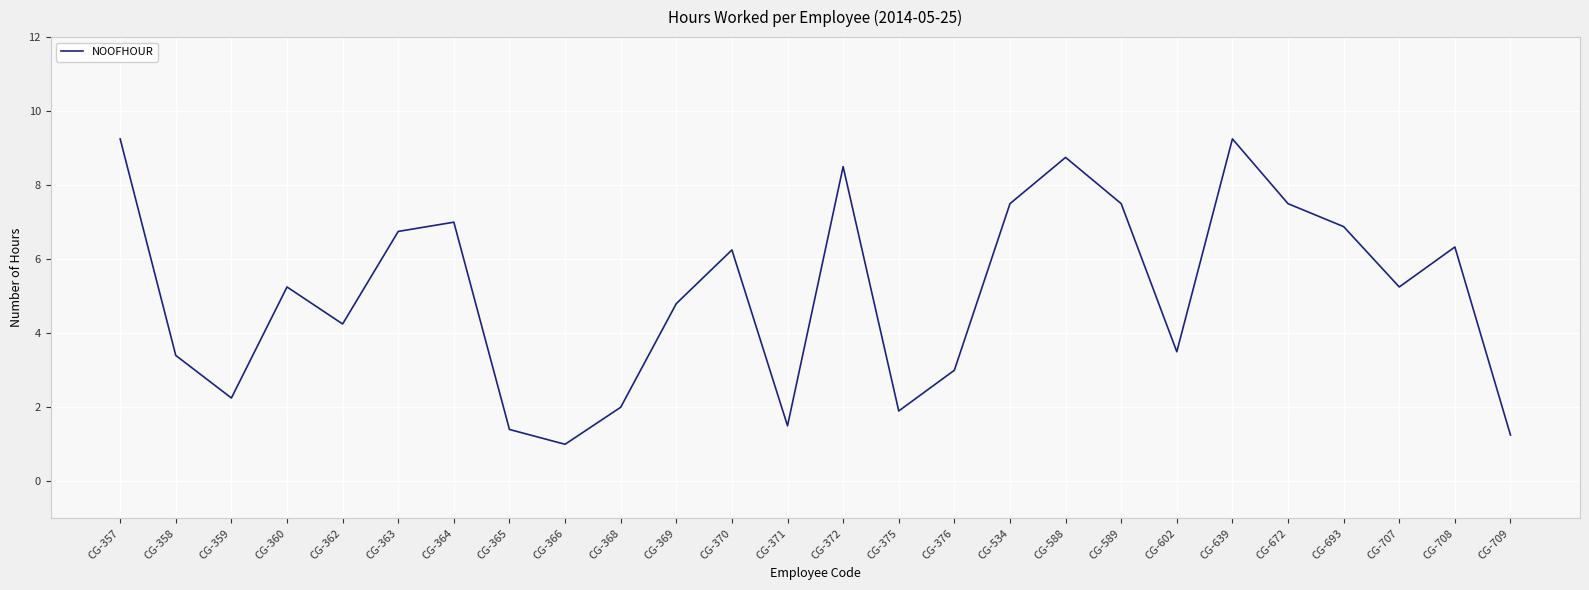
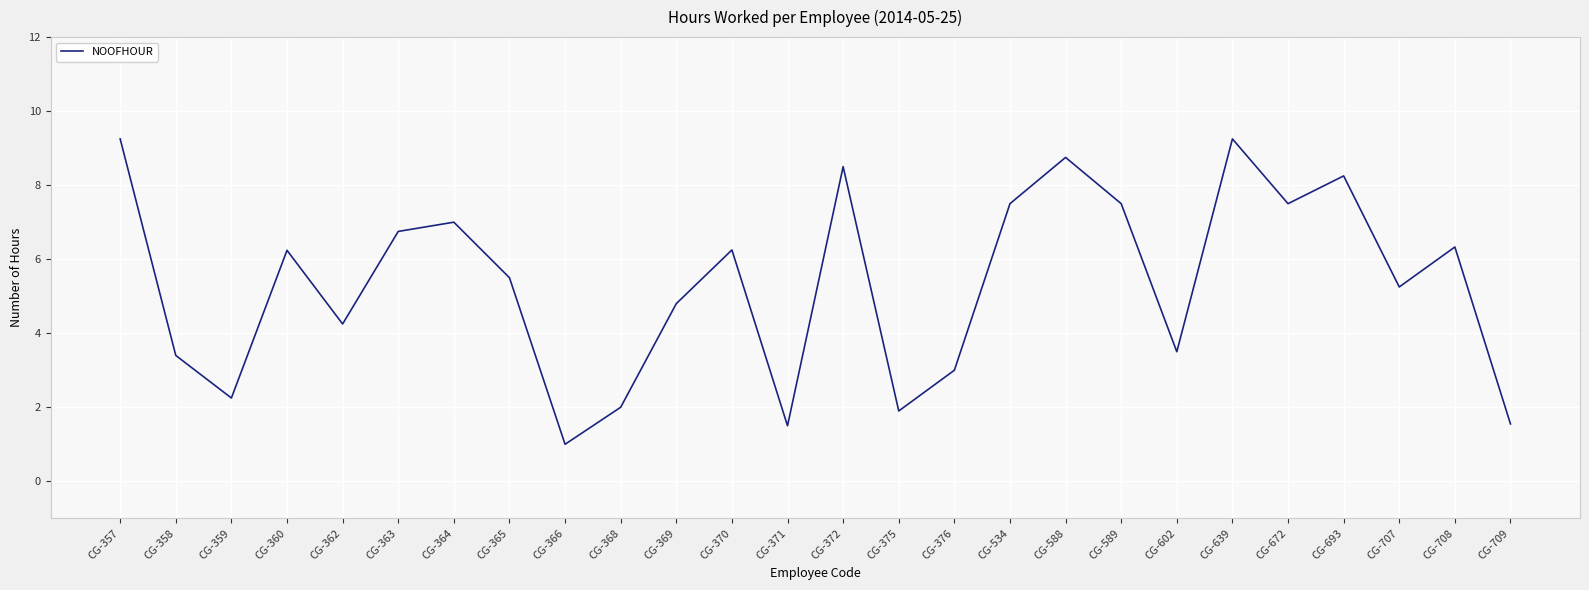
CG-360: 5.3 -> 6.2
CG-365: 1.4 -> 5.5
CG-693: 6.9 -> 8.3
CG-709: 1.3 -> 1.6
